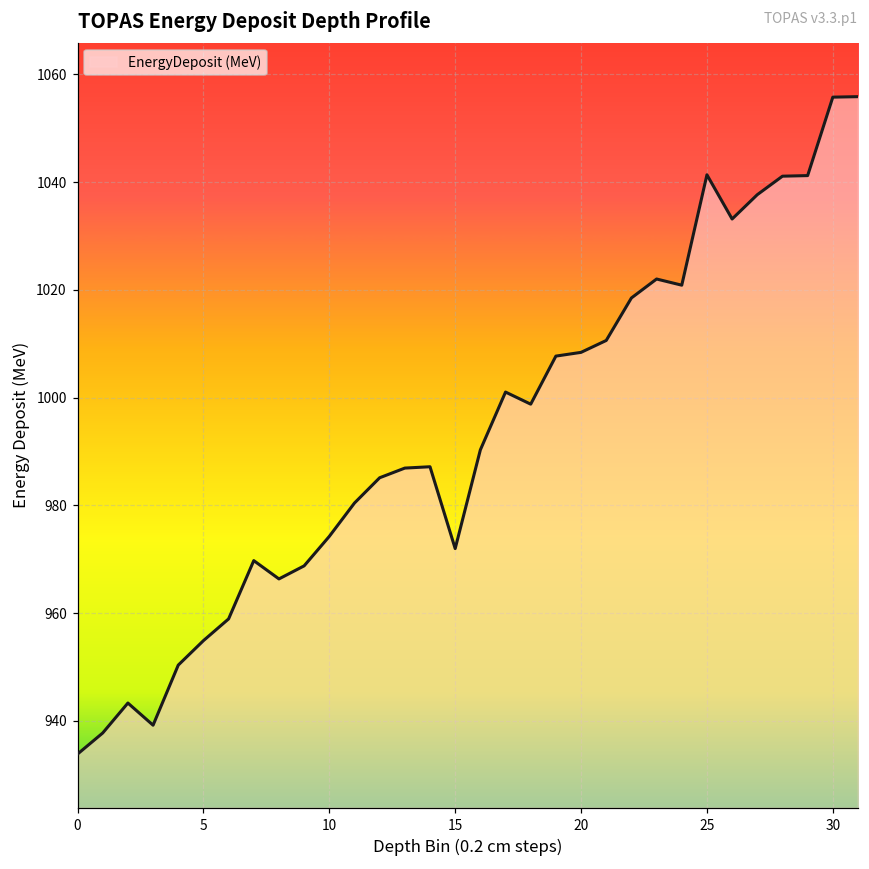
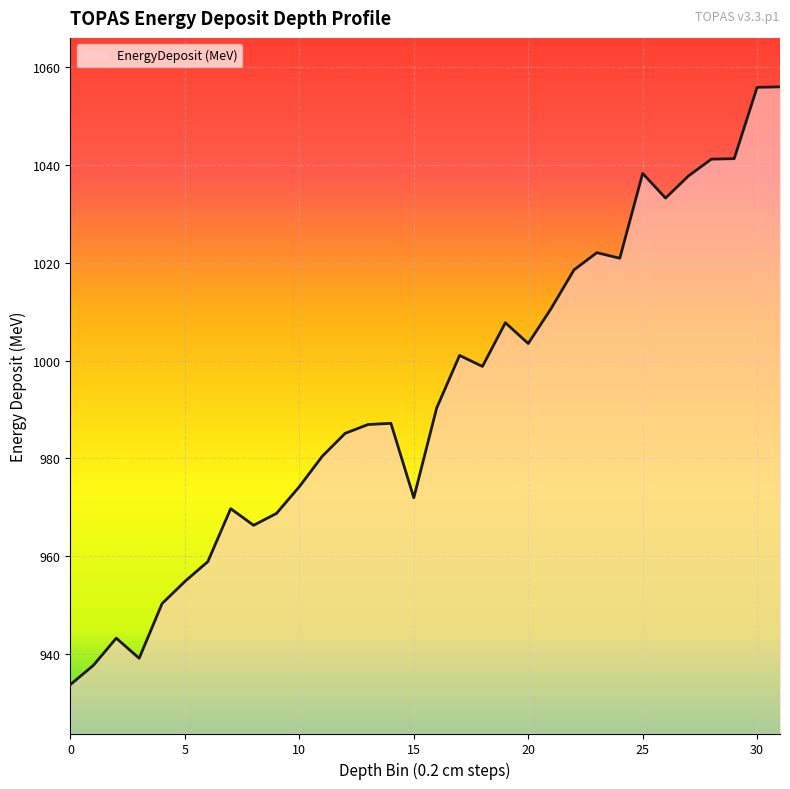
20: 1008 -> 1003
25: 1041 -> 1038
